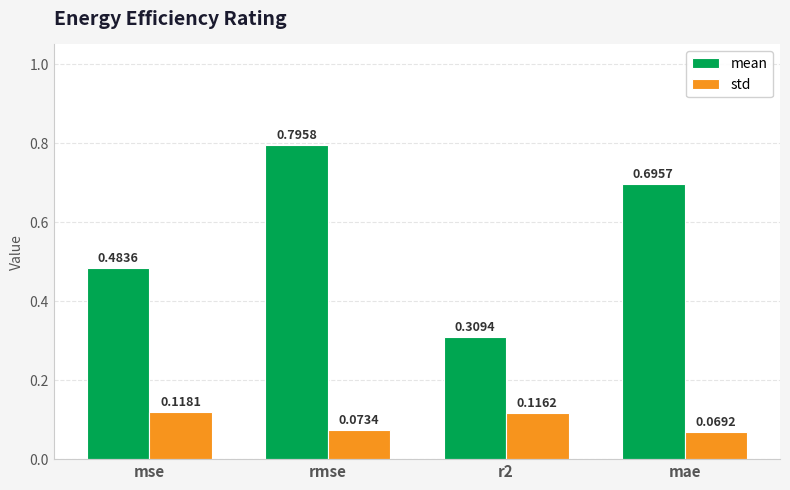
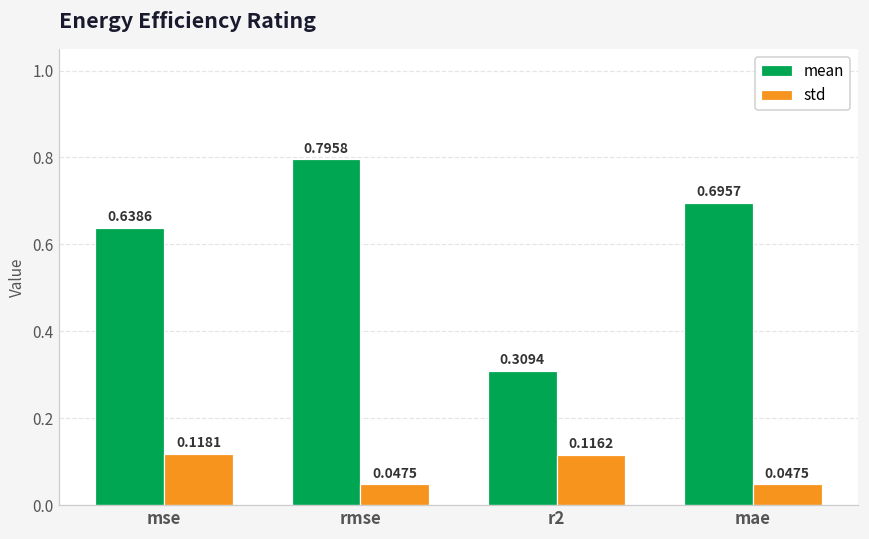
mean, mse: 0.4836 -> 0.6386
std, rmse: 0.0734 -> 0.0475
std, mae: 0.0692 -> 0.0475
